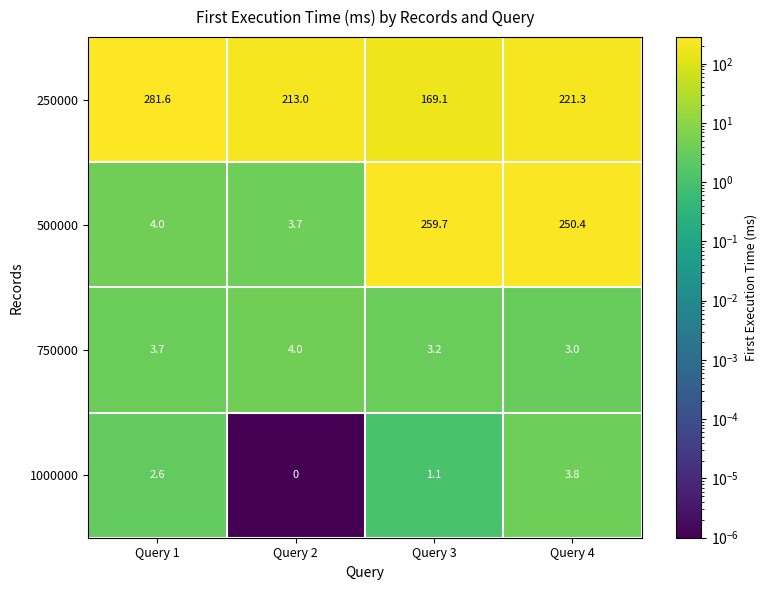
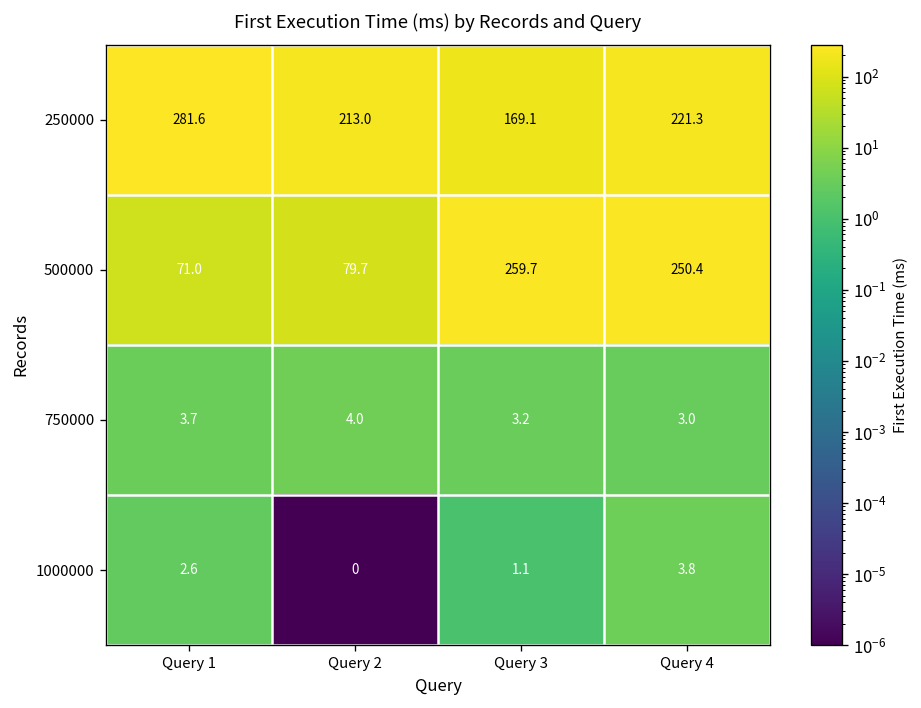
500000, Query 1: 4.0 -> 71.0
500000, Query 2: 3.7 -> 79.7
